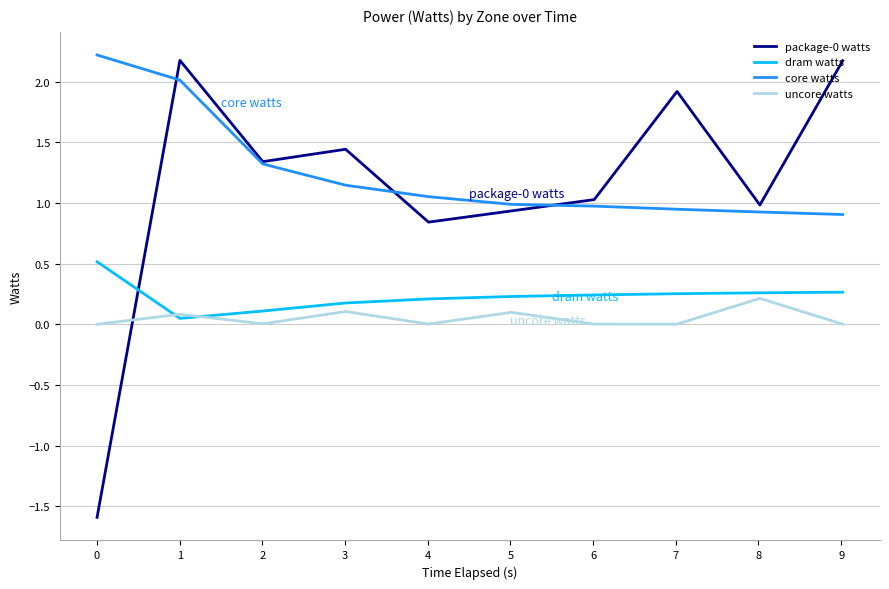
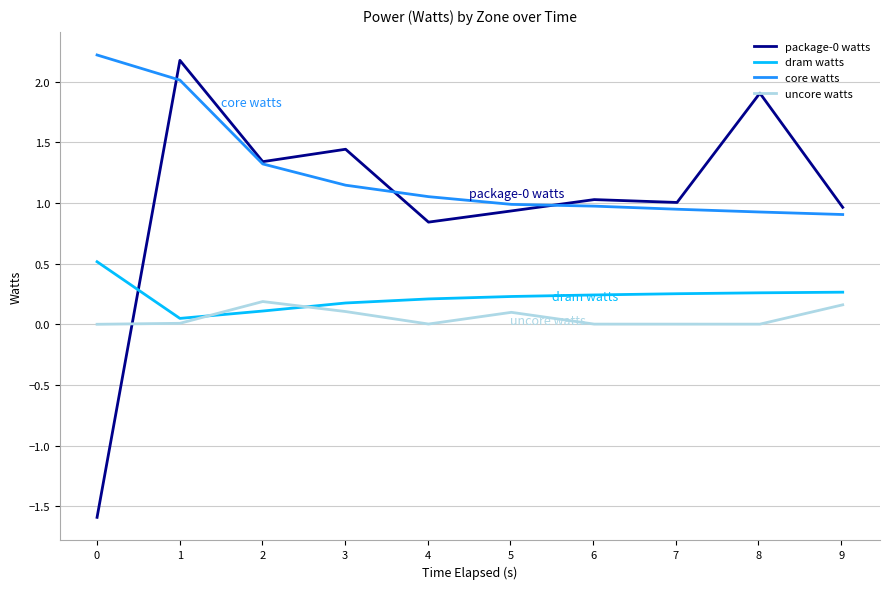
uncore watts, 1: 0.08 -> 0.01
uncore watts, 2: 0.00 -> 0.19
package-0 watts, 7: 1.92 -> 1.00
package-0 watts, 8: 0.98 -> 1.91
uncore watts, 8: 0.21 -> 0.00
package-0 watts, 9: 2.17 -> 0.96
uncore watts, 9: 0.00 -> 0.16
